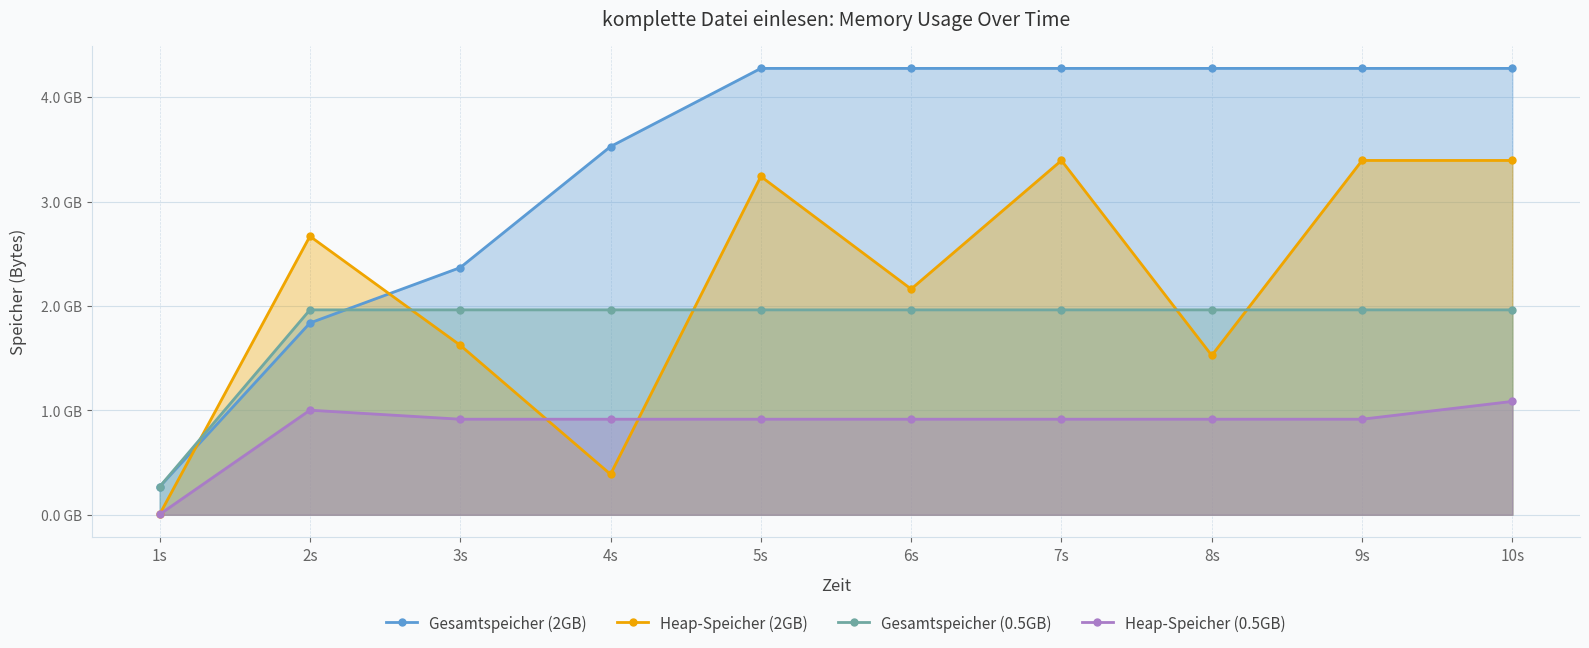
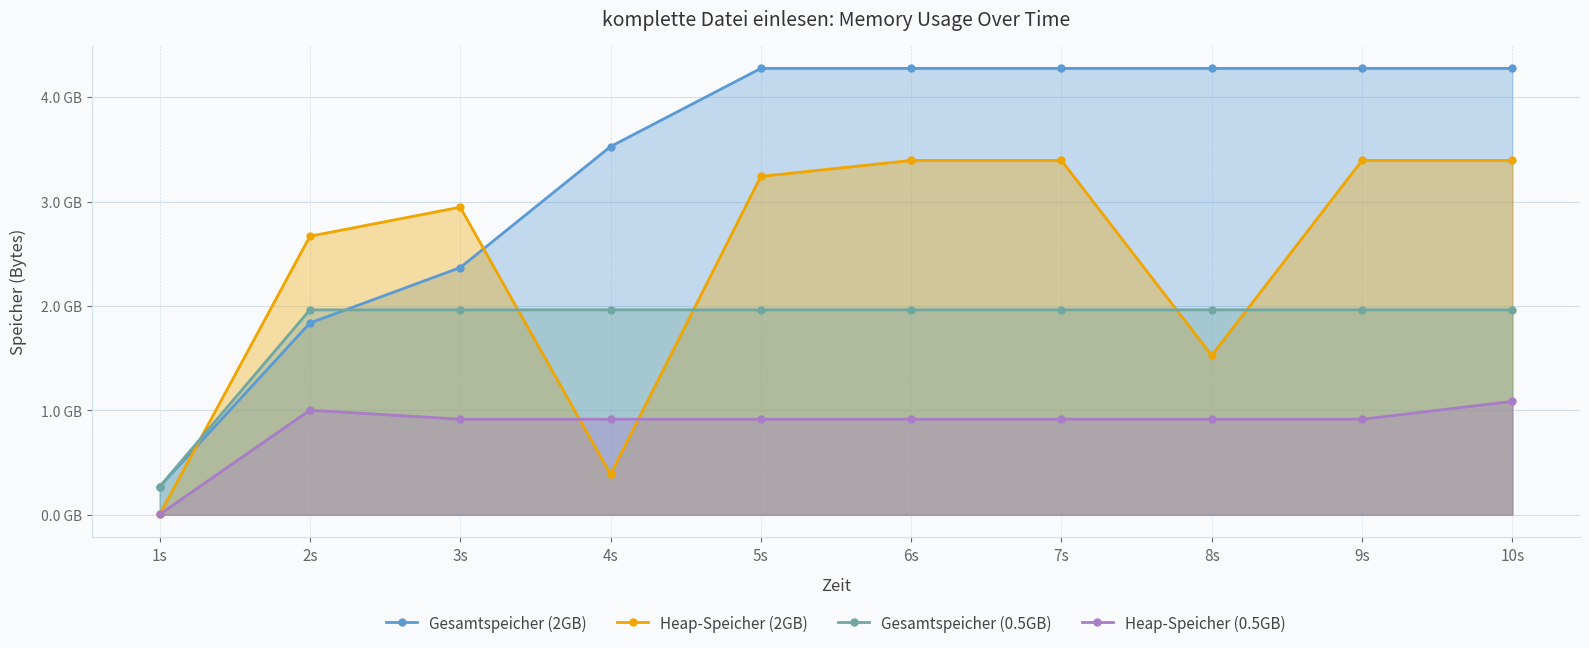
Heap-Speicher (2GB), 3s: 1.62 GB -> 2.95 GB
Heap-Speicher (2GB), 6s: 2.16 GB -> 3.39 GB
